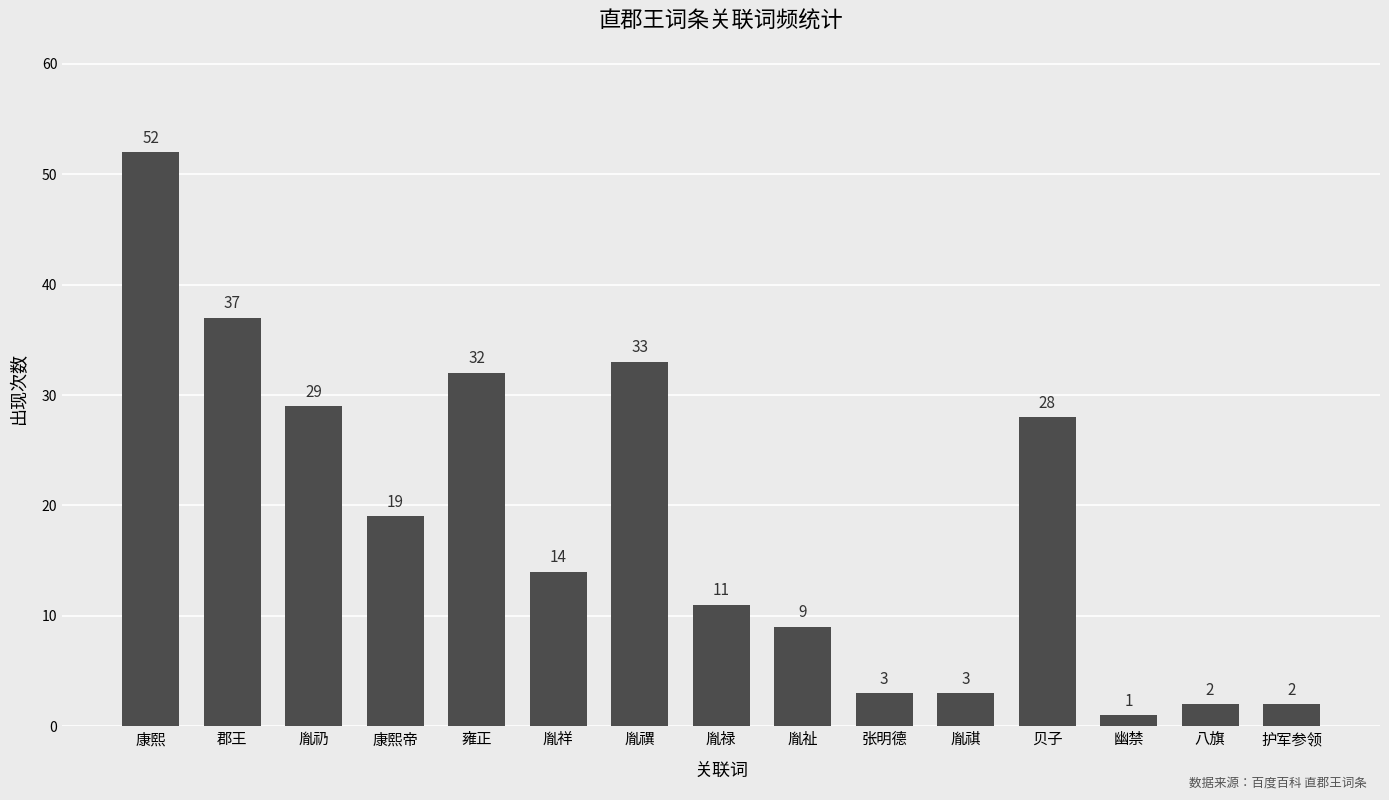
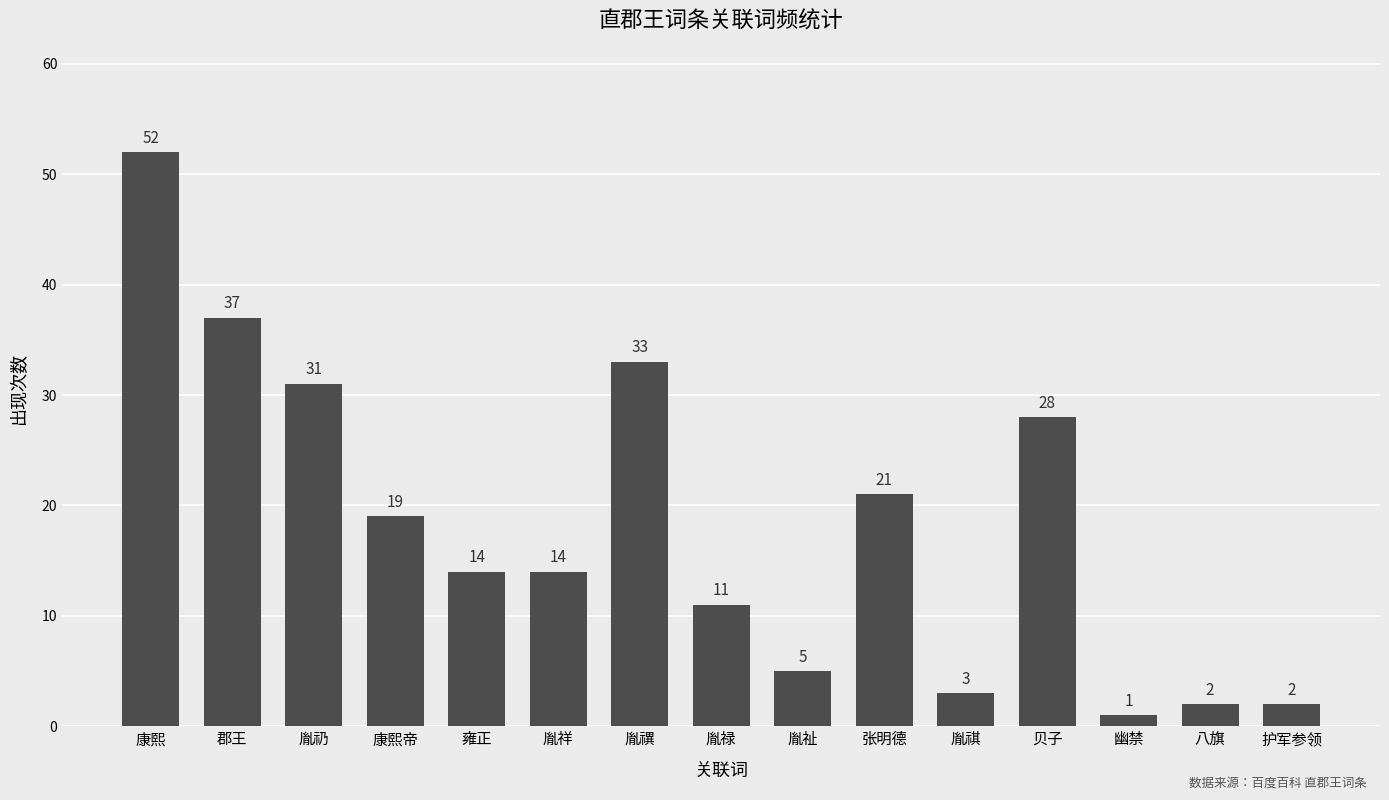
胤礽: 29 -> 31
雍正: 32 -> 14
胤祉: 9 -> 5
张明德: 3 -> 21
